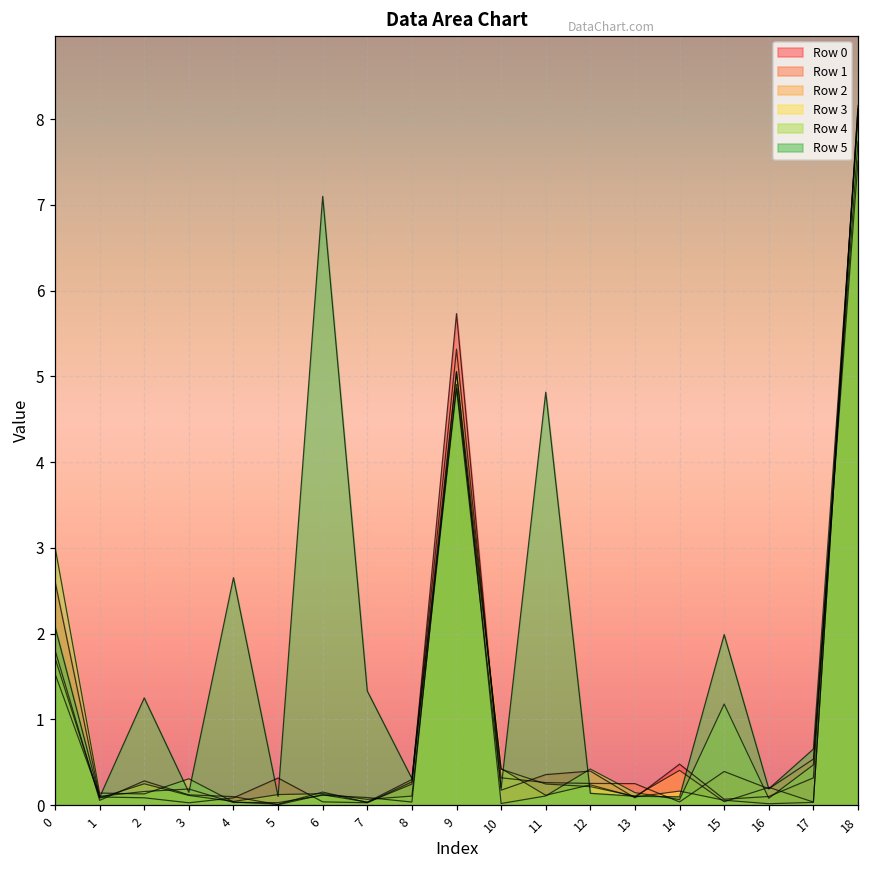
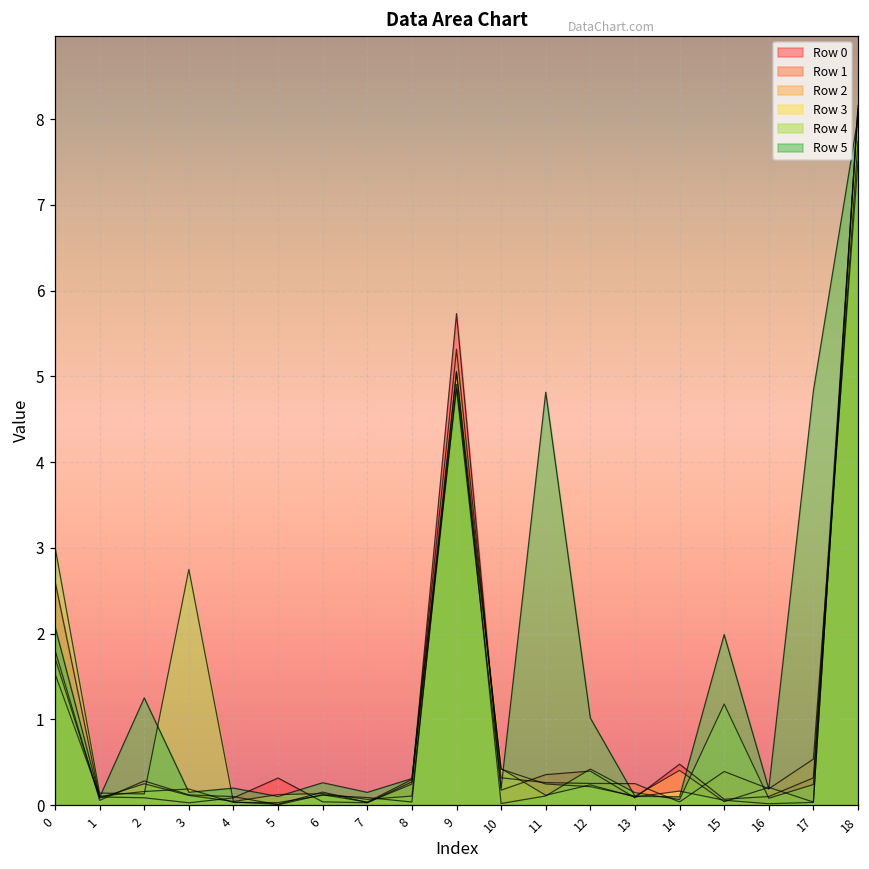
Row 4, 3: 0.3 -> 2.7
Row 5, 4: 2.7 -> 0.2
Row 5, 6: 7.1 -> 0.3
Row 5, 7: 1.3 -> 0.1
Row 5, 12: 0.1 -> 1.0
Row 4, 17: 0.5 -> 0.2
Row 5, 17: 0.7 -> 4.8
